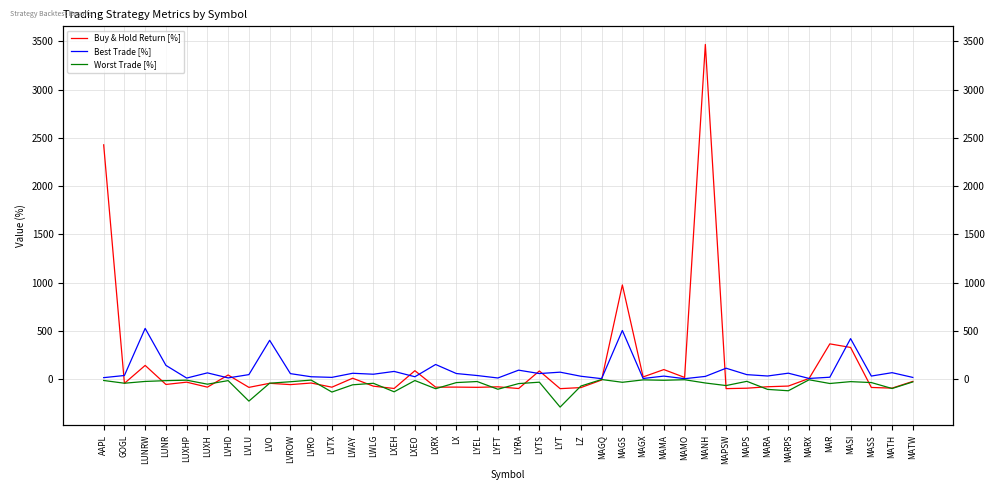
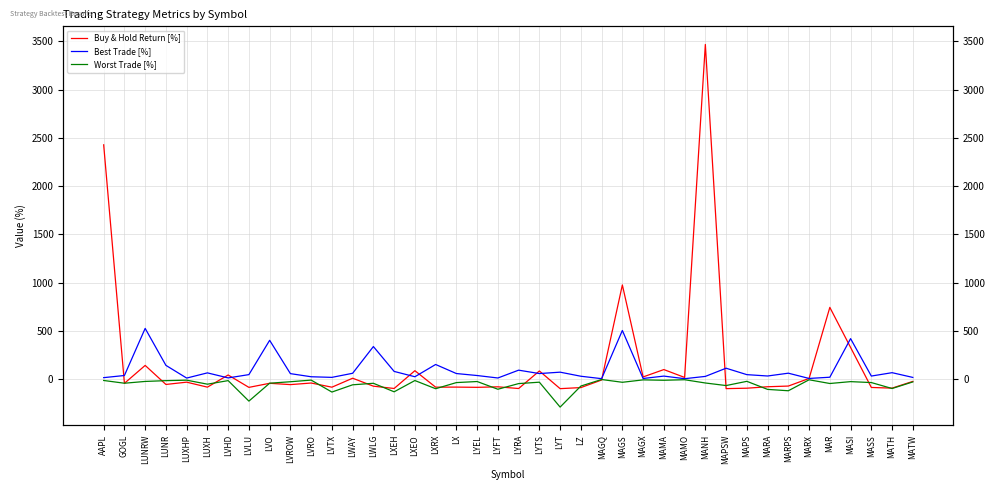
Best Trade [%], LWLG: 0 -> 300
Buy & Hold Return [%], MAR: 400 -> 700
